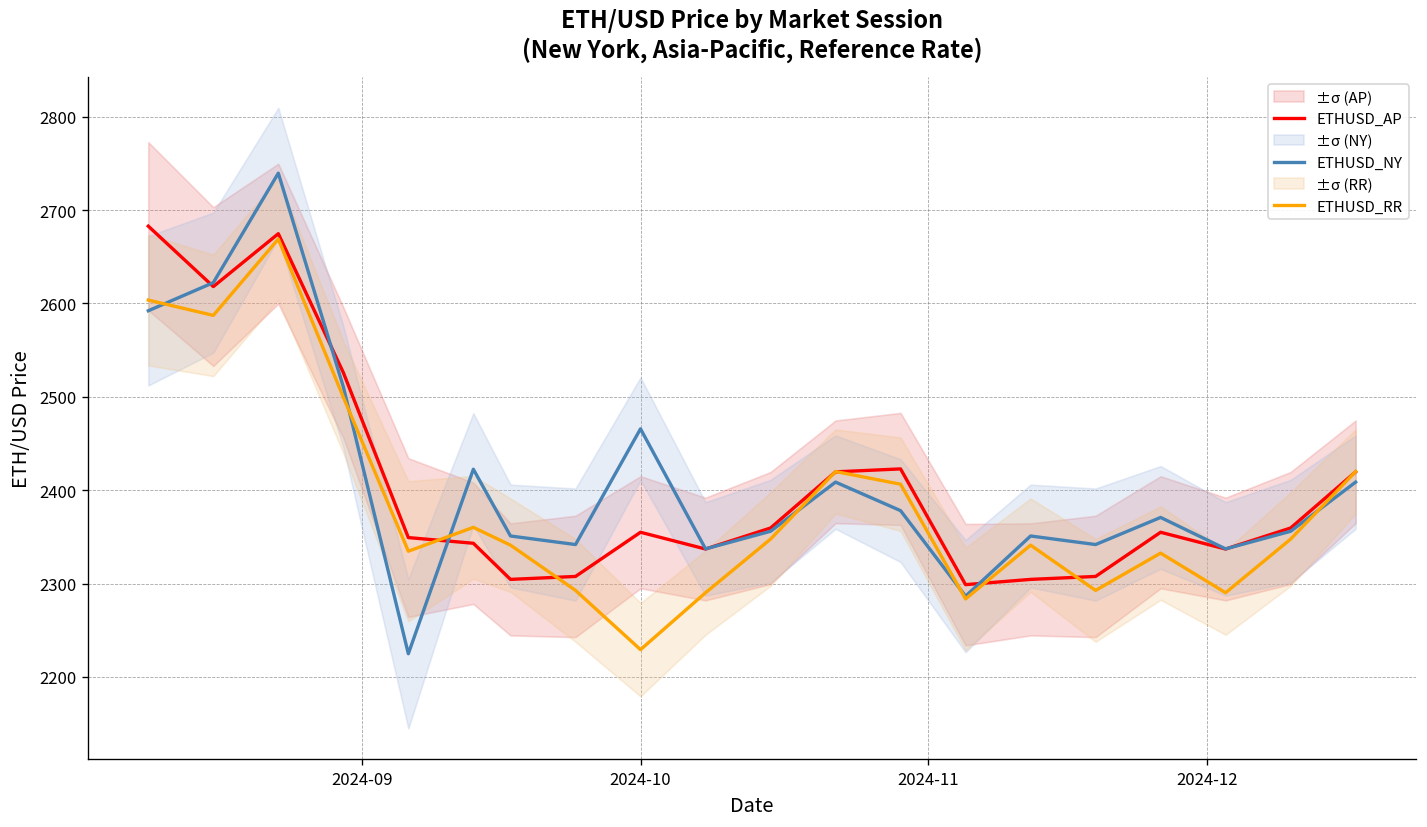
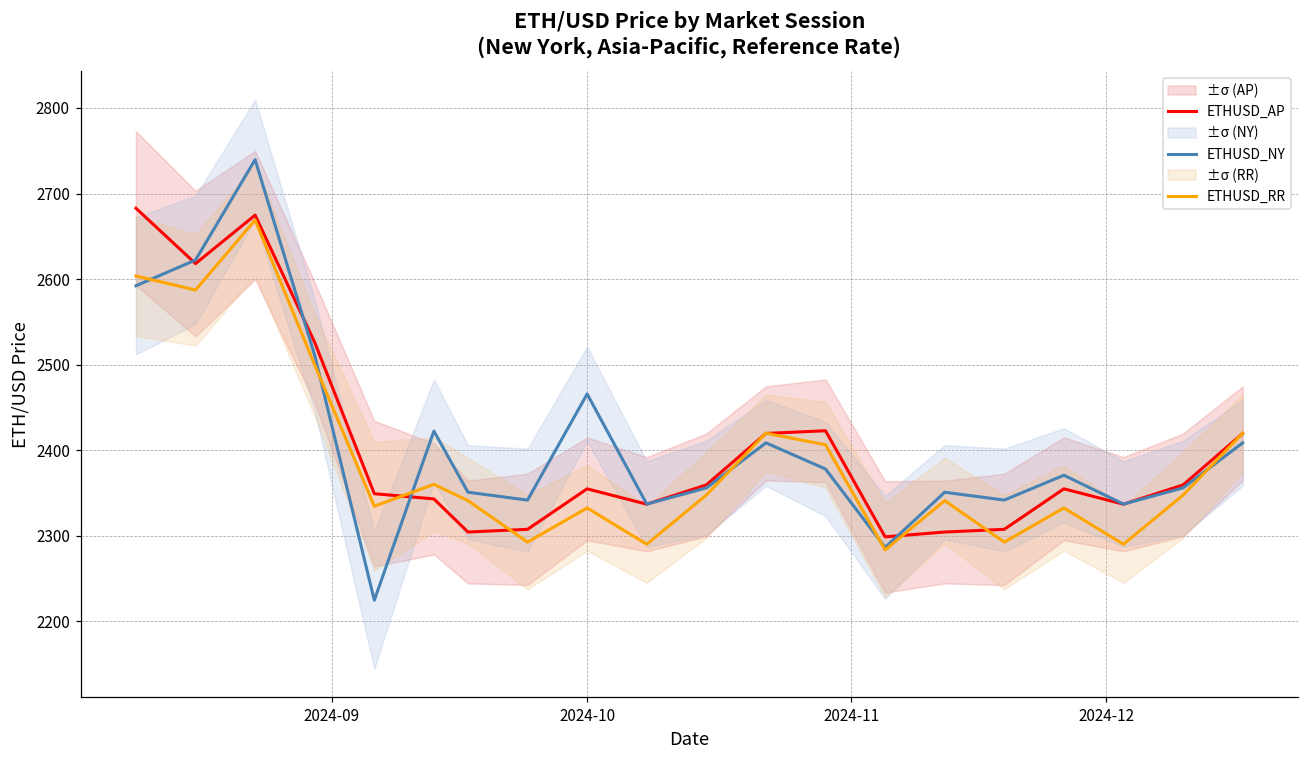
ETHUSD_RR, 2024-10: 2230 -> 2330
